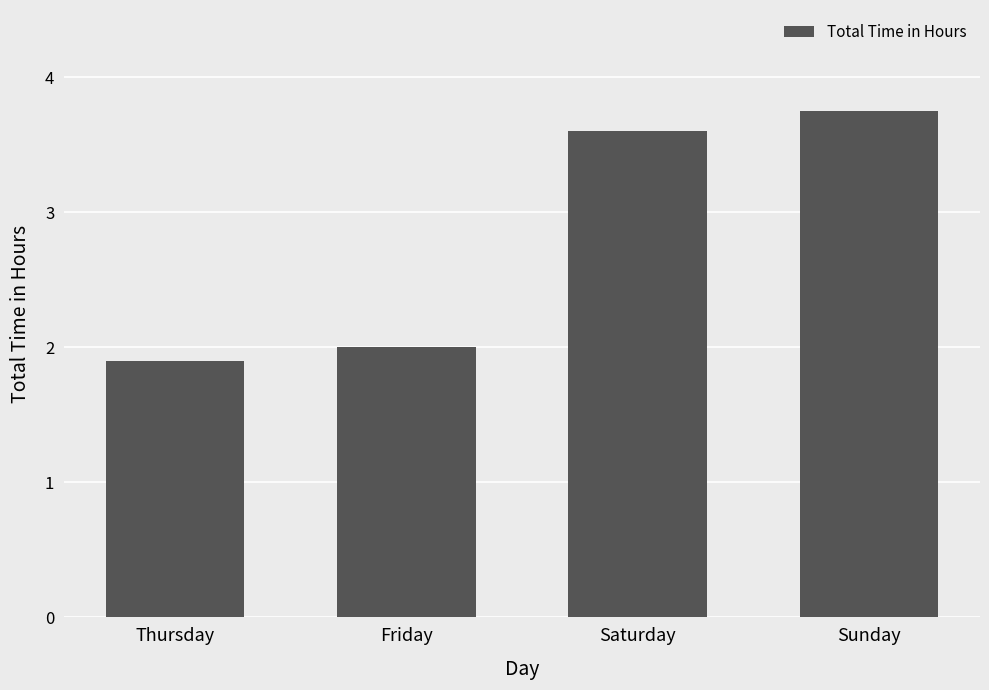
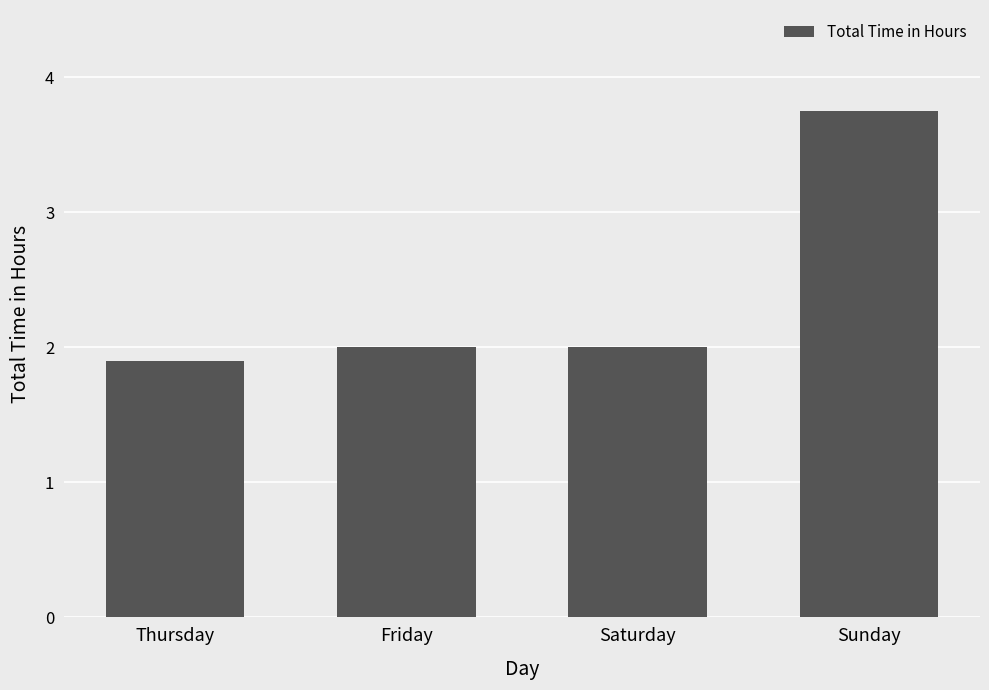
Saturday: 3.6 -> 2.0
